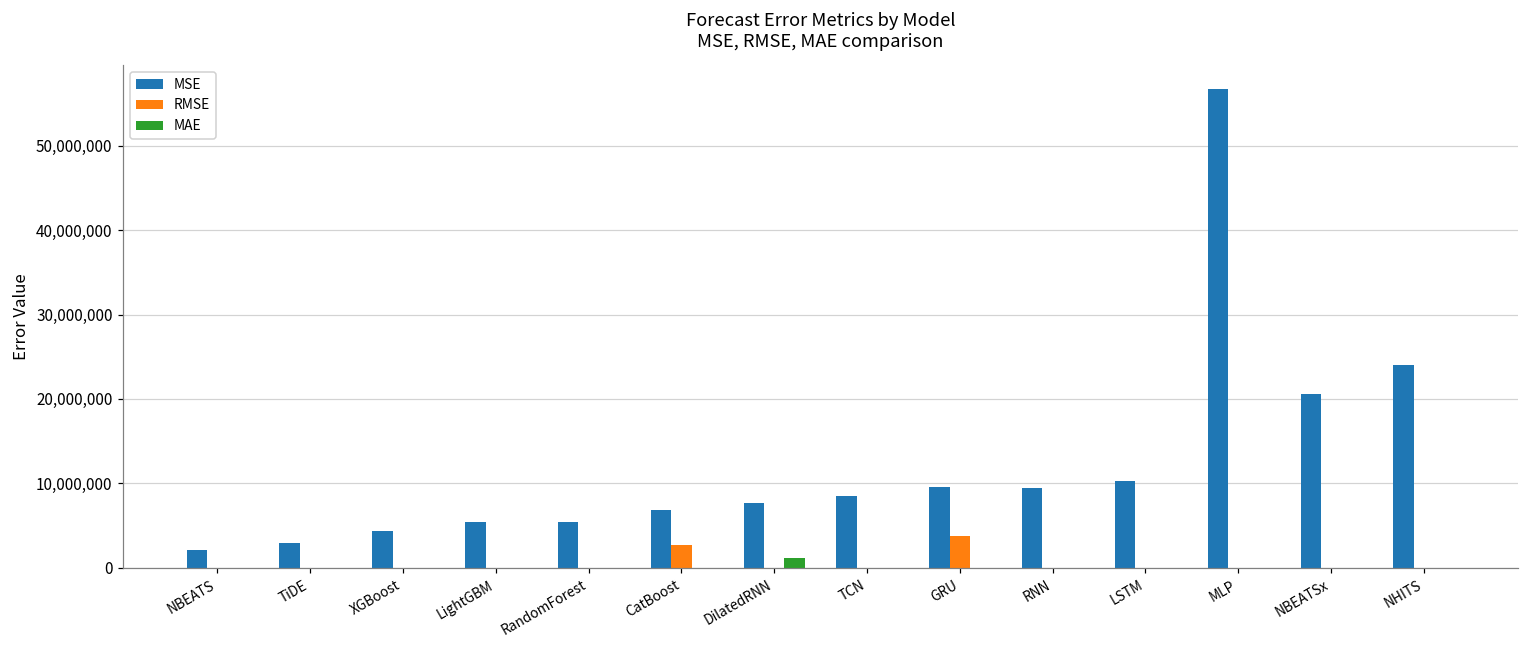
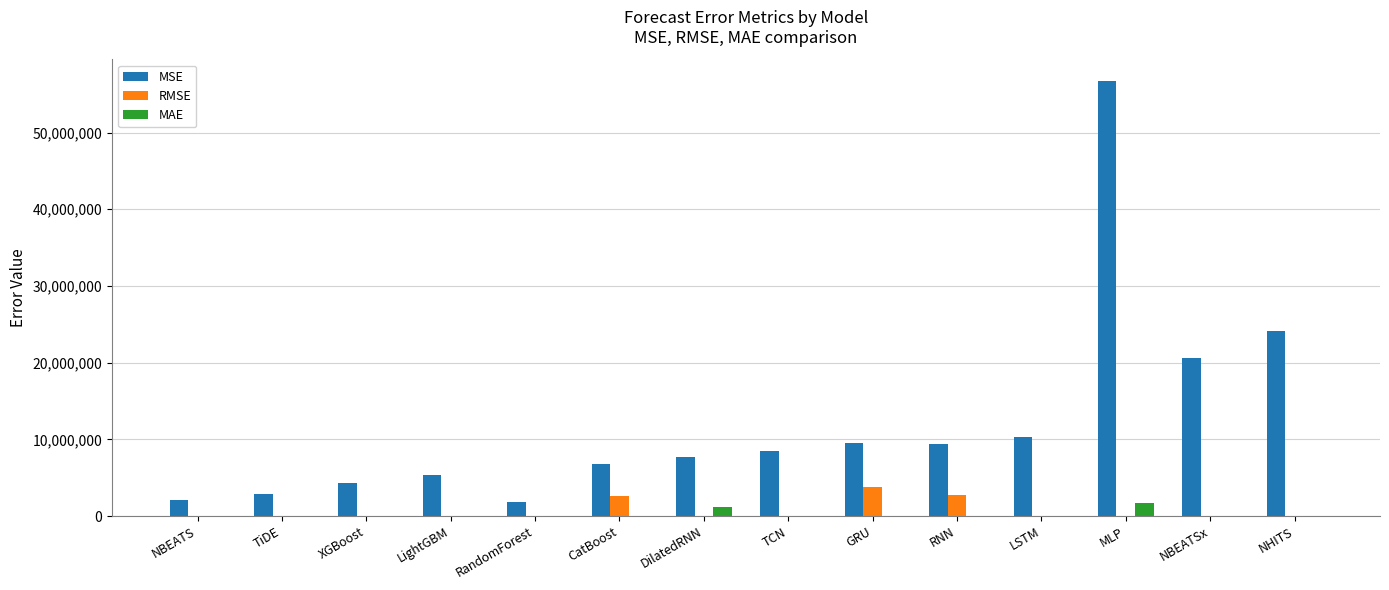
MSE, RandomForest: 5,000,000 -> 2,000,000
RMSE, RNN: 0 -> 3,000,000
MAE, MLP: 0 -> 2,000,000
